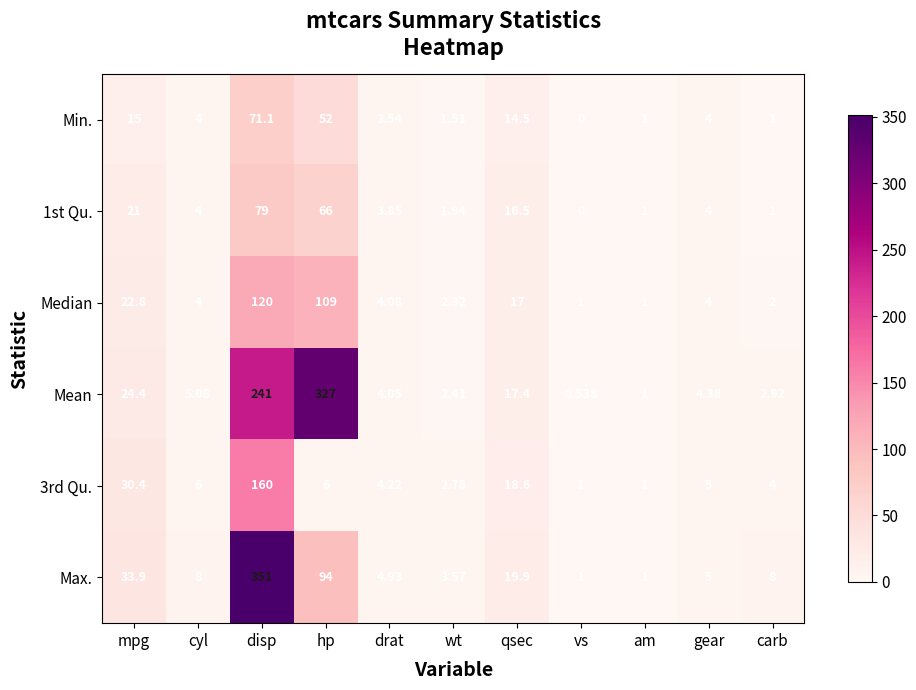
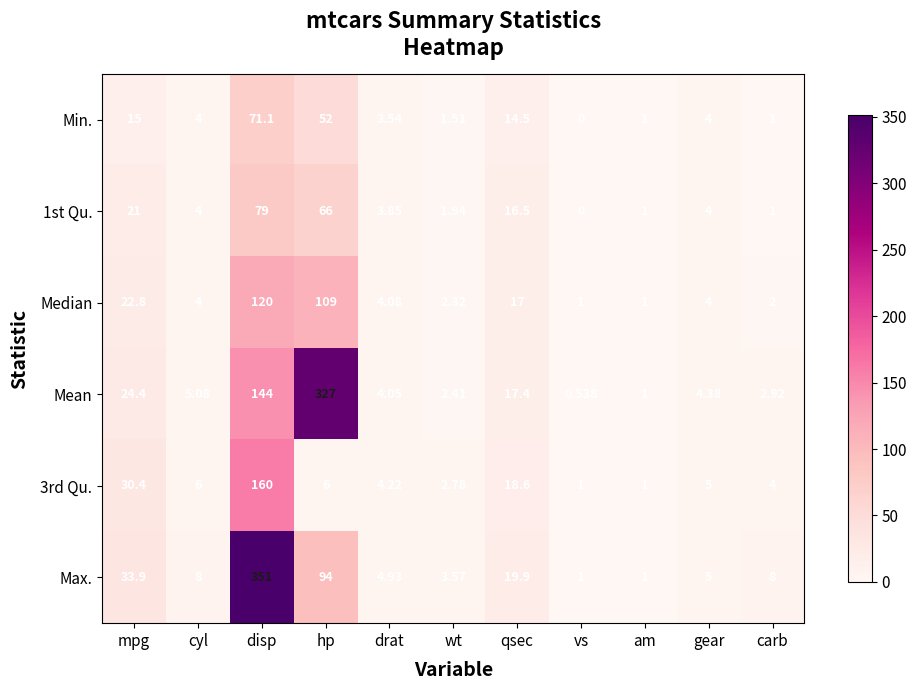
Mean, disp: 241 -> 144
